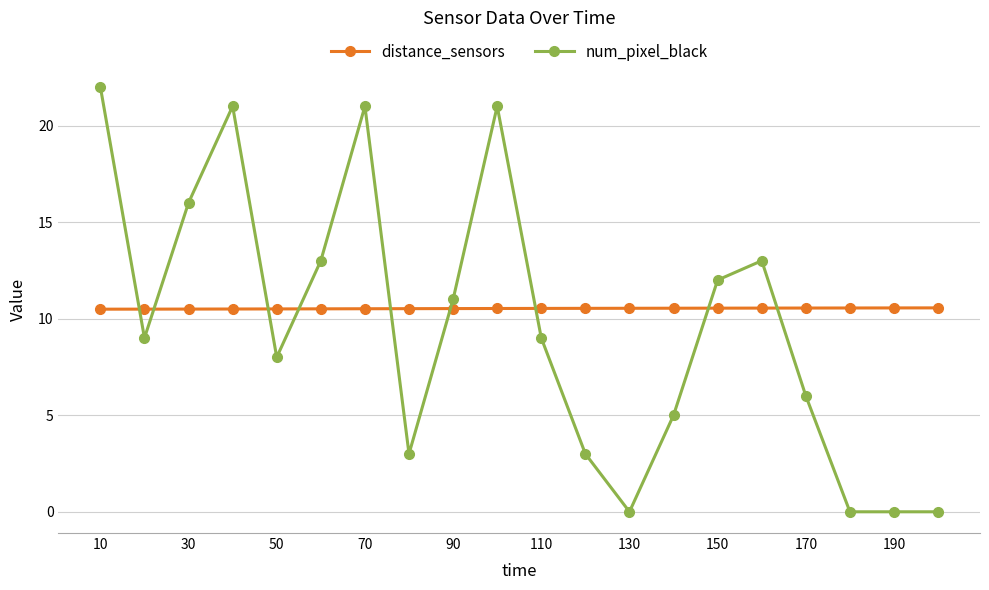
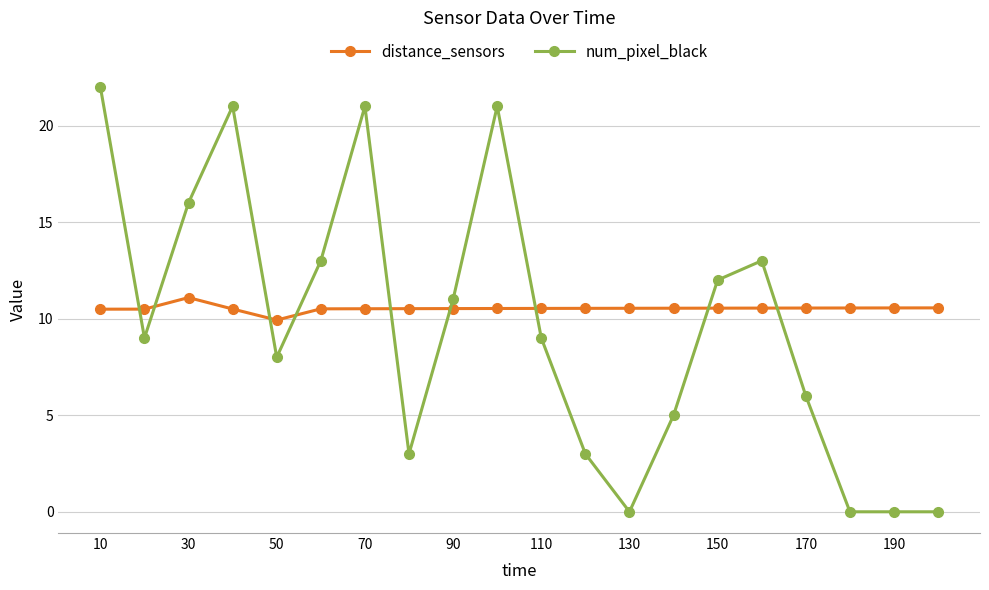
distance_sensors, 30: 10.5 -> 11.1
distance_sensors, 50: 10.5 -> 9.9
